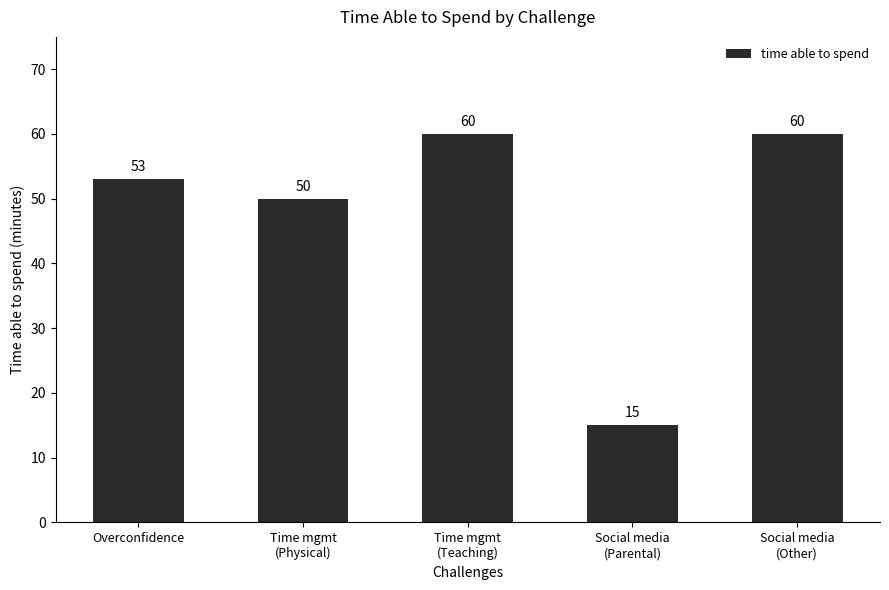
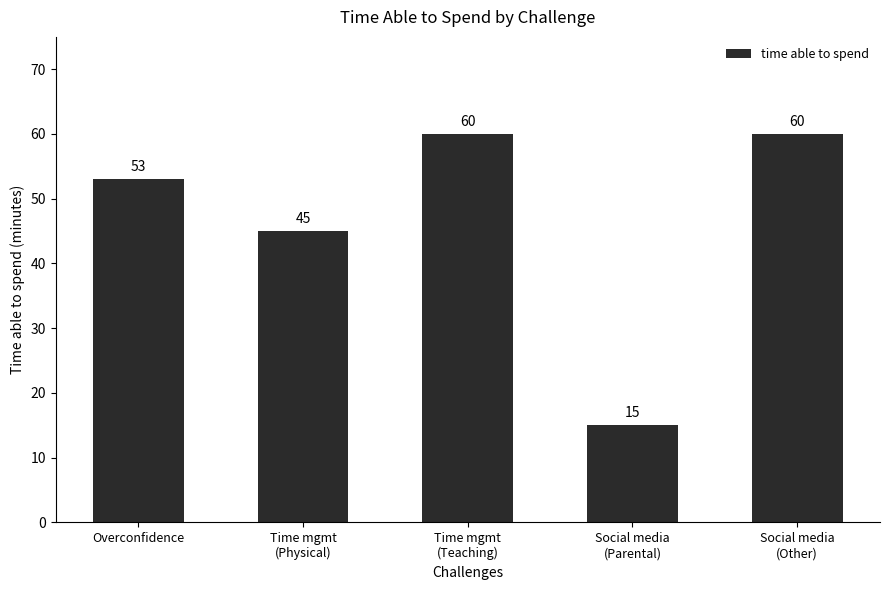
Time mgmt (Physical): 50 -> 45
